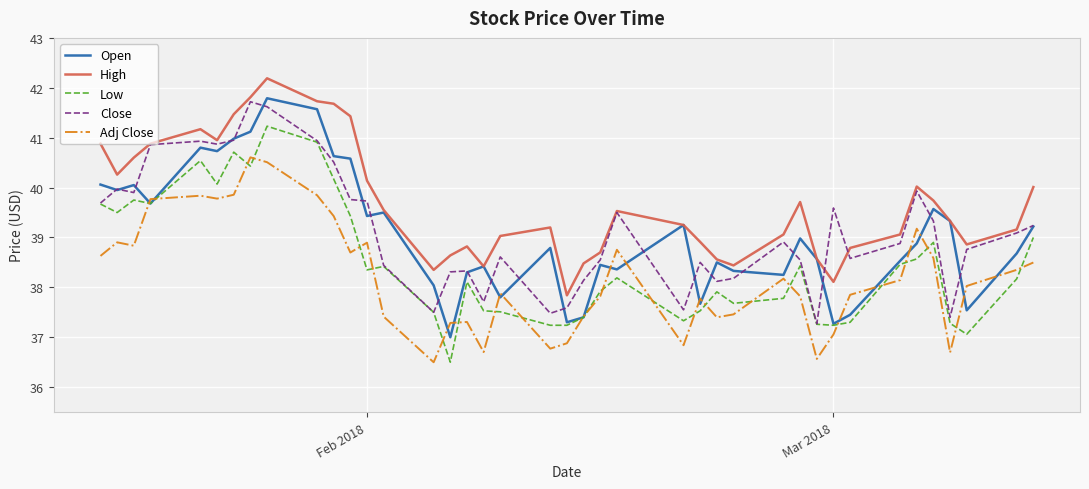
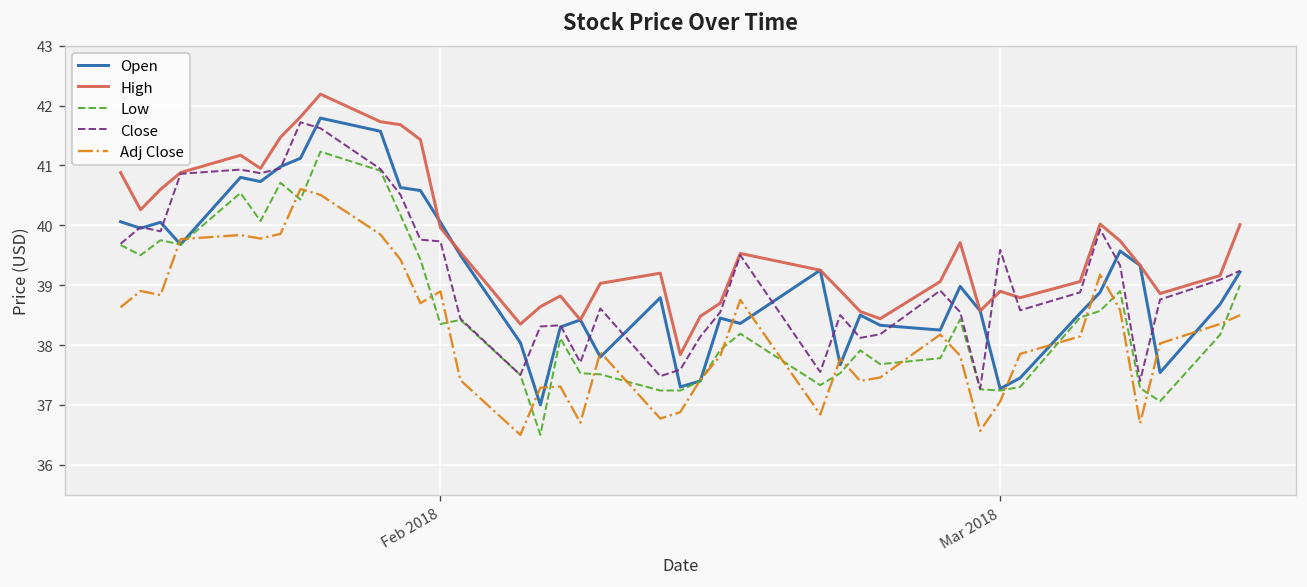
Open, Feb 2018: 39.4 -> 40.1
High, Feb 2018: 40.1 -> 40.0
High, Mar 2018: 38.1 -> 38.9
